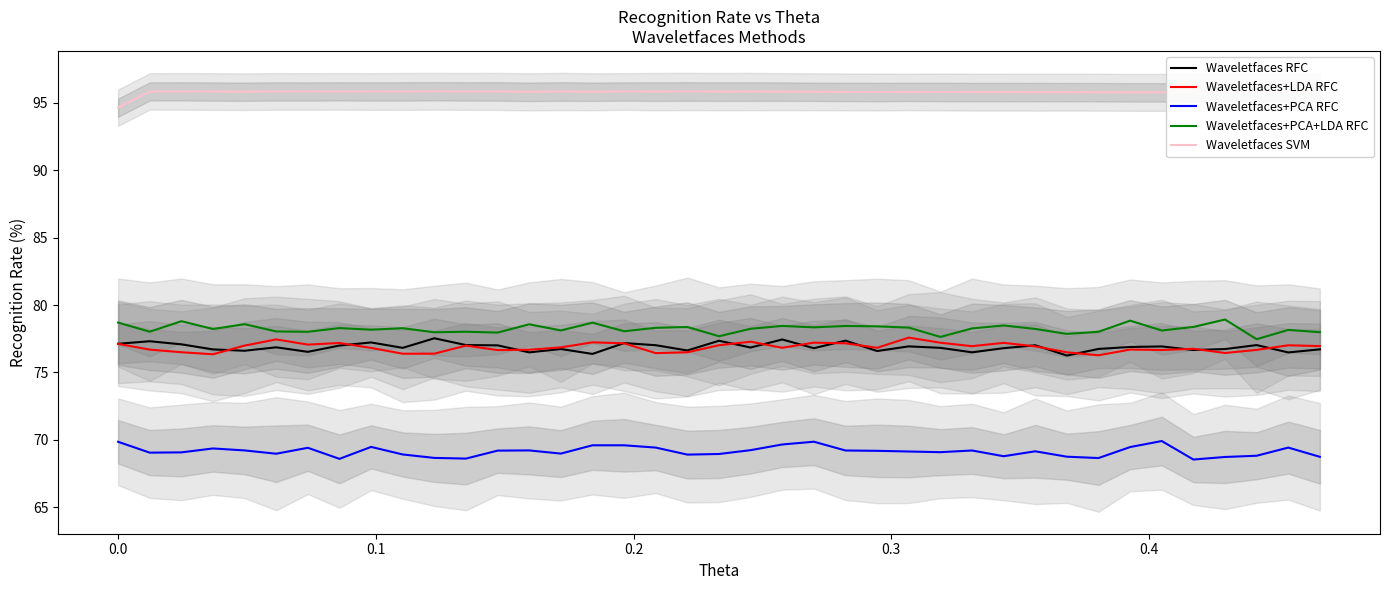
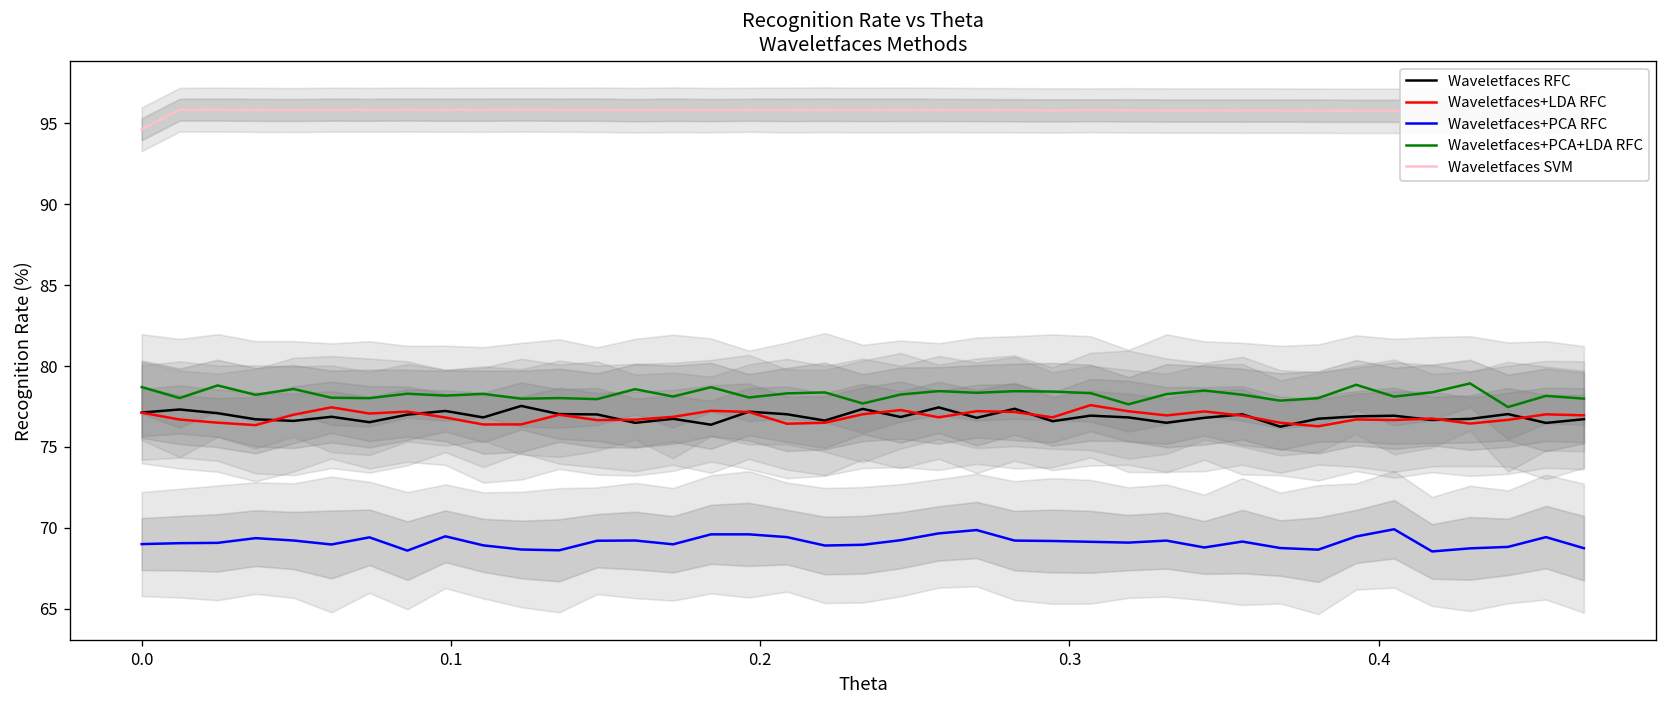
Waveletfaces+PCA RFC, 0.0: 69.9 -> 69.0
